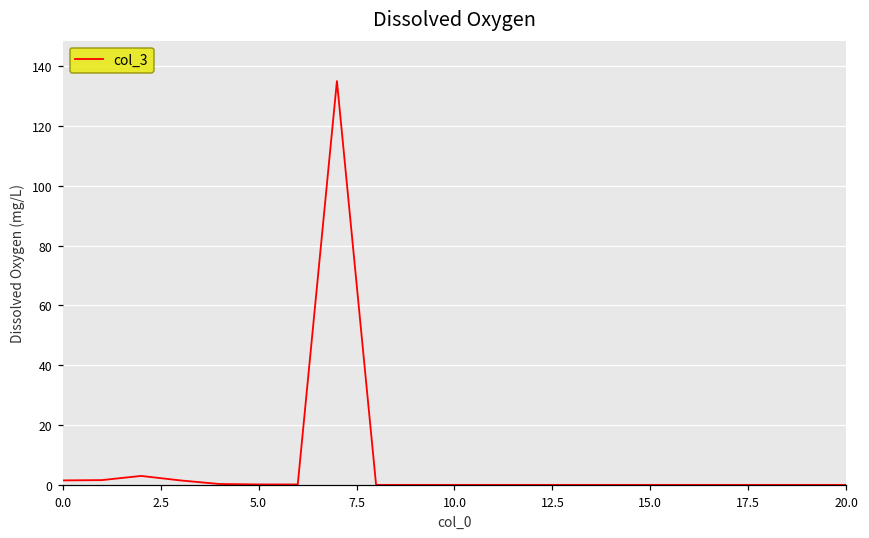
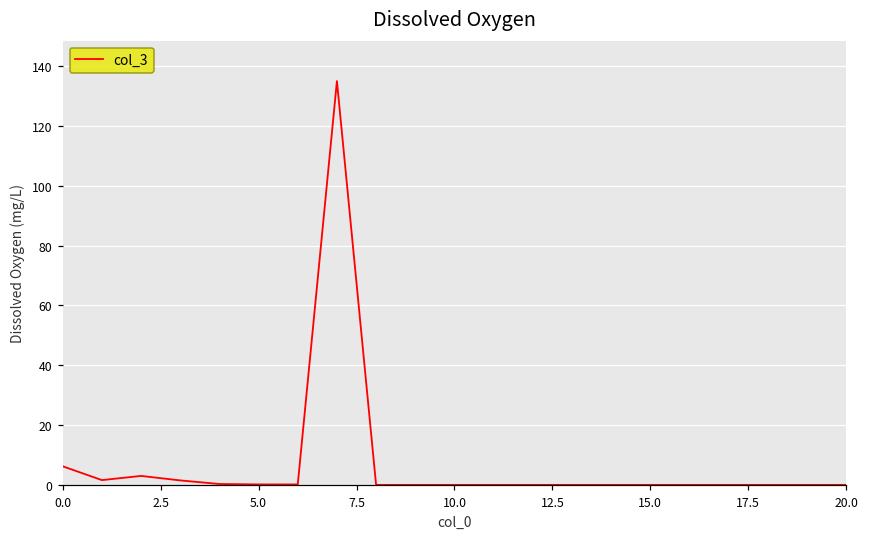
0.0: 2 -> 6
